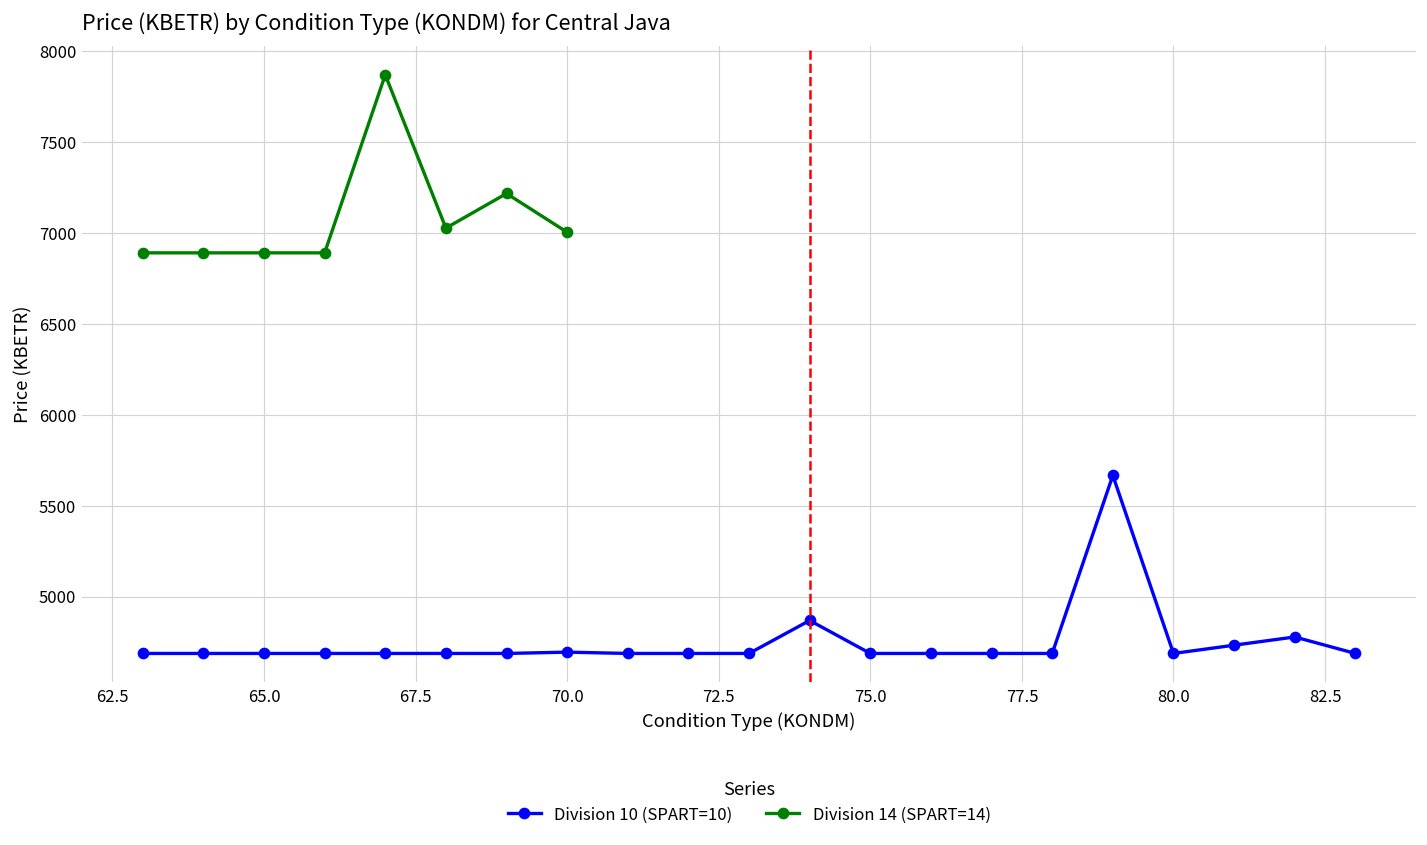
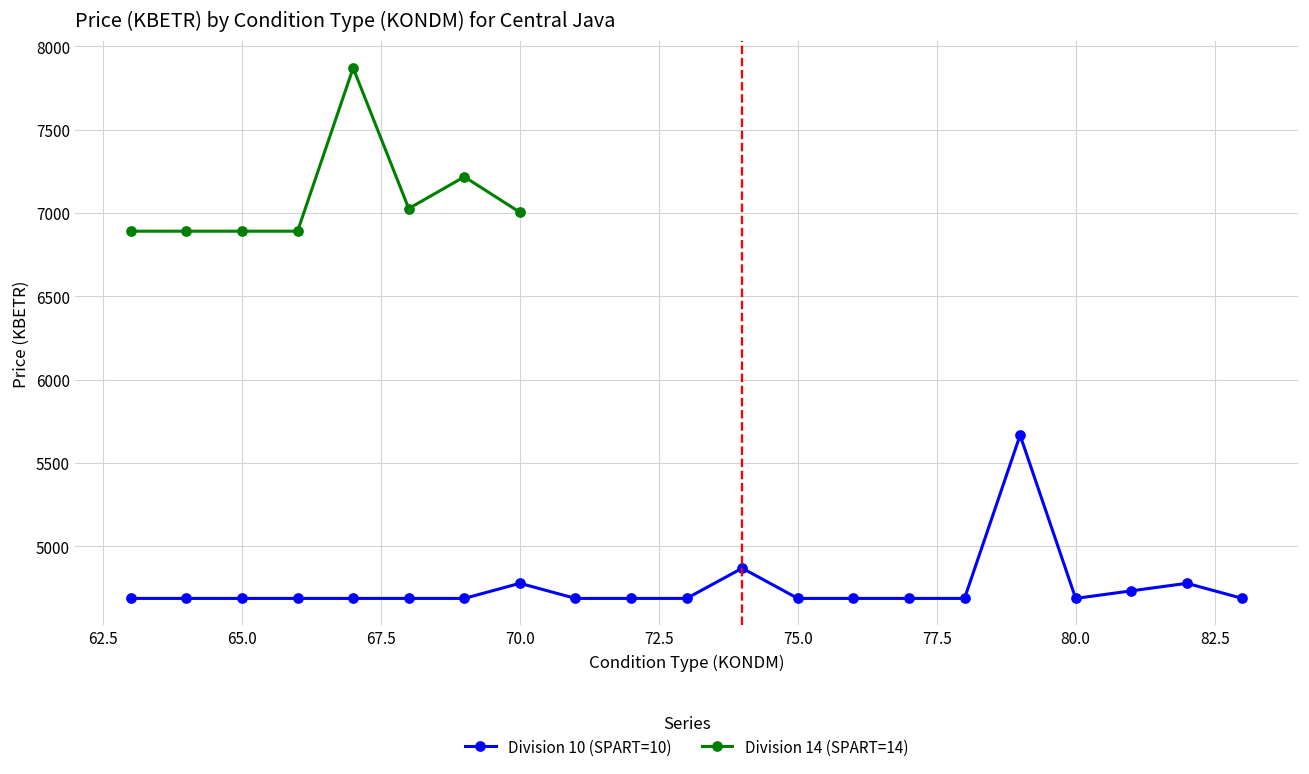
Division 10 (SPART=10), 70.0: 4690 -> 4780
